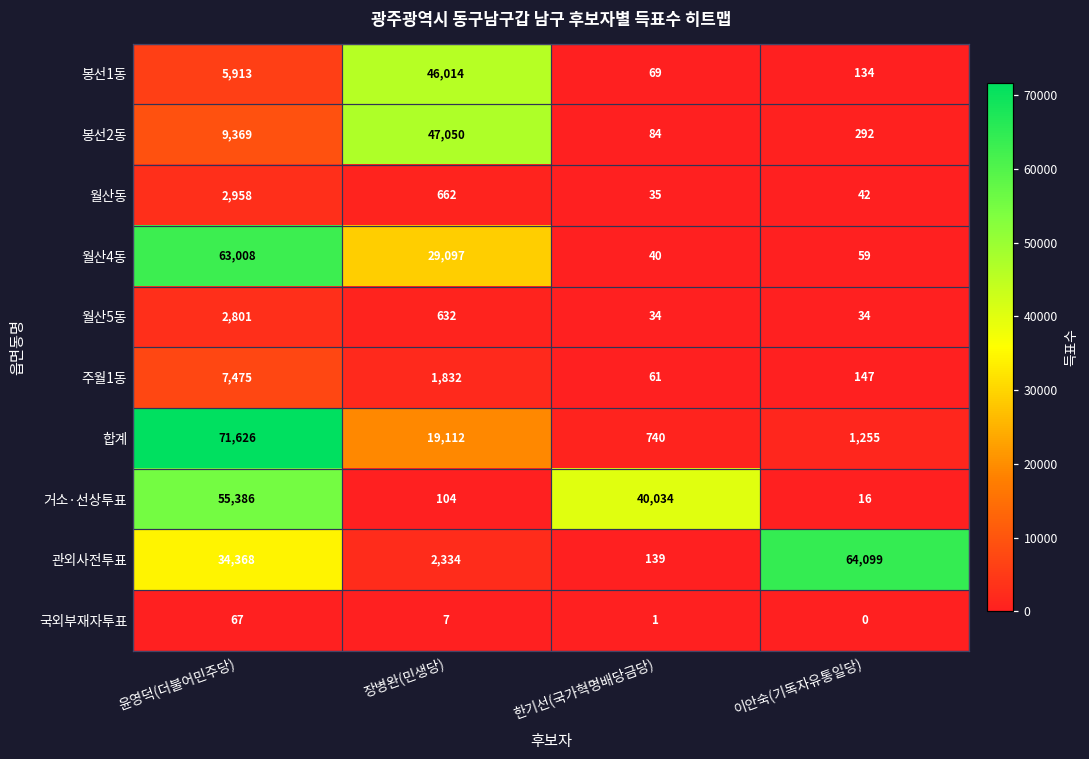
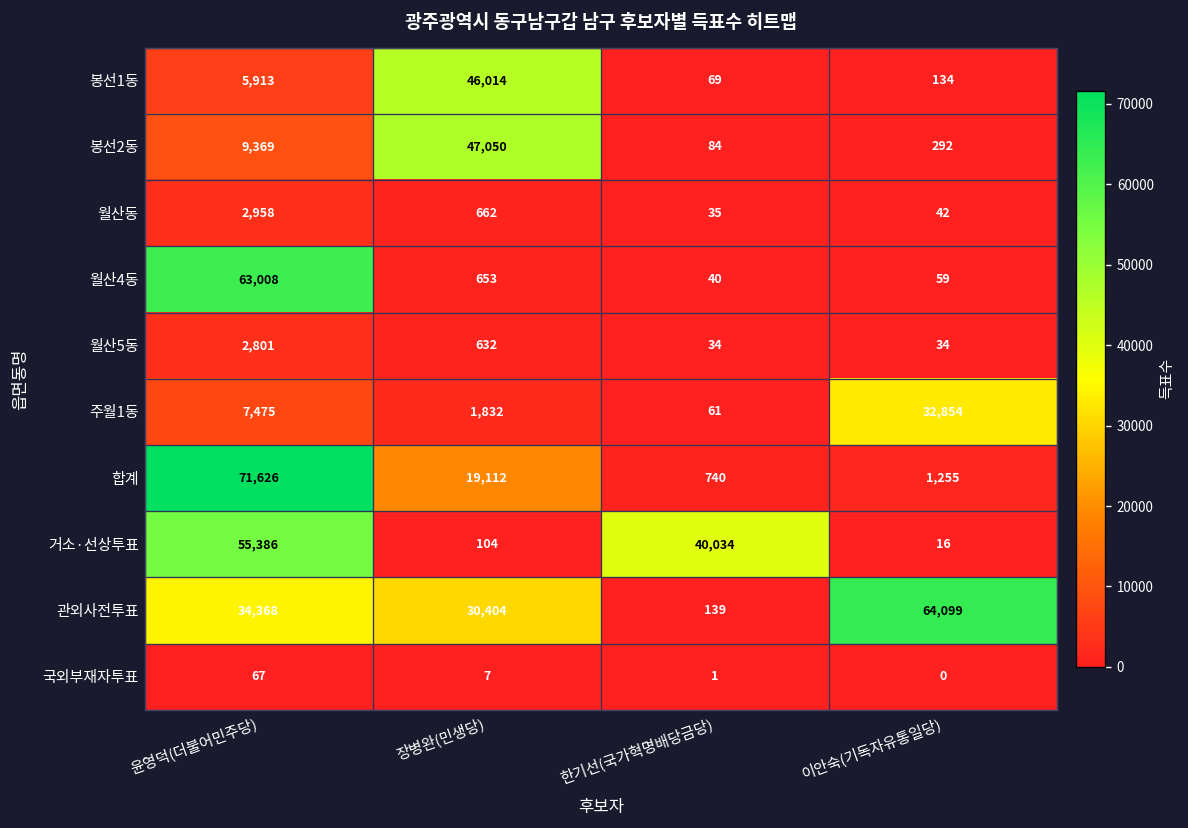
월산4동, 장병완(민생당): 29,097 -> 653
주월1동, 이안숙(기독자유통일당): 147 -> 32,854
관외사전투표, 장병완(민생당): 2,334 -> 30,404
